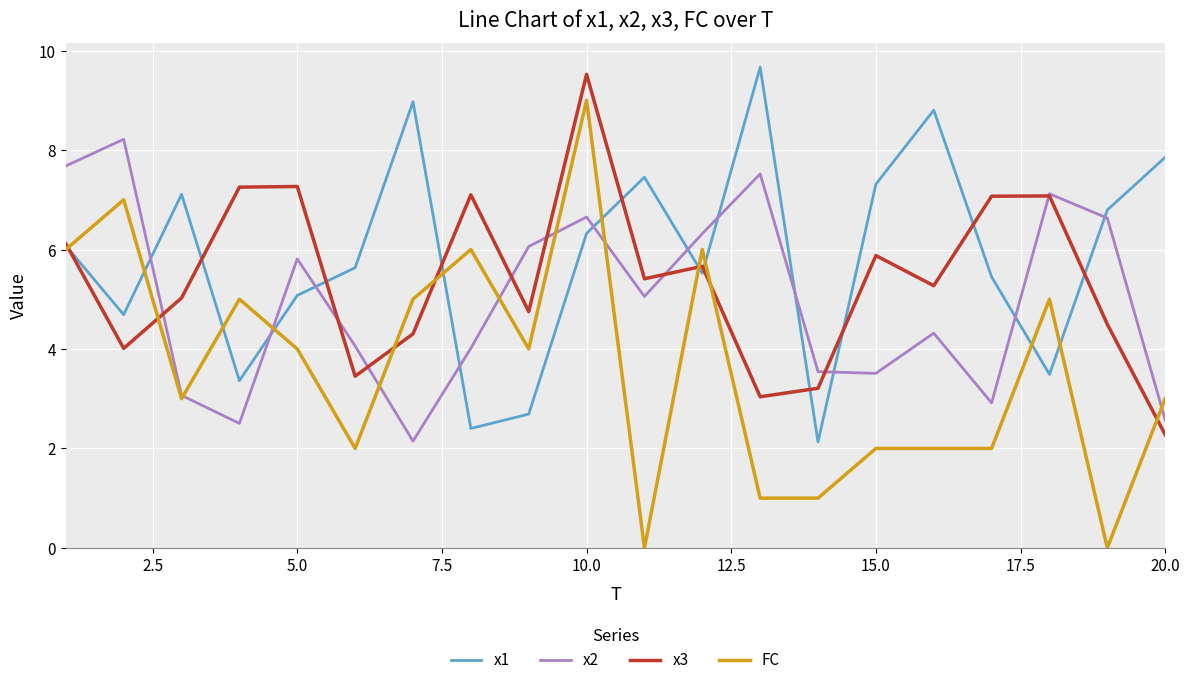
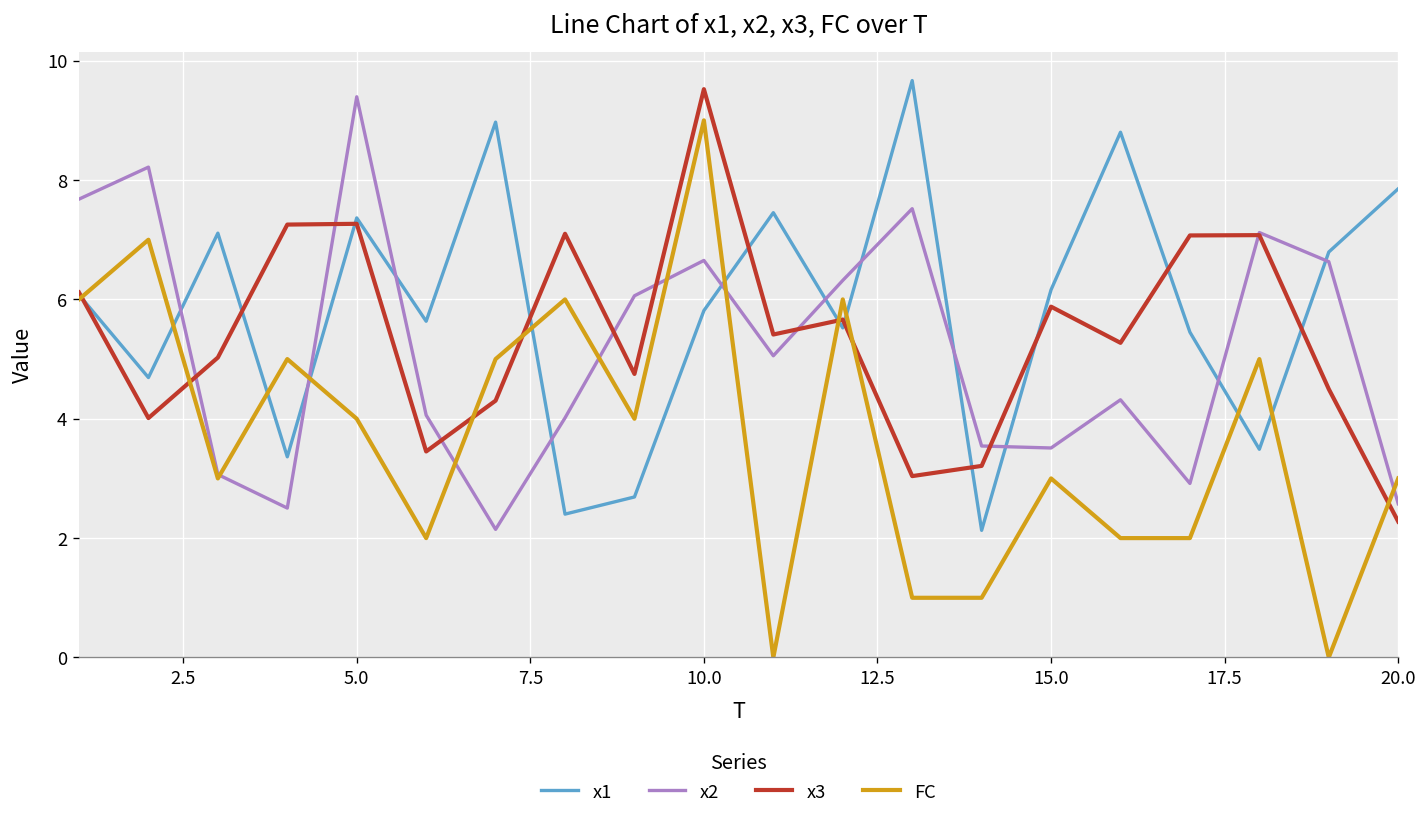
x1, 5.0: 5.1 -> 7.4
x2, 5.0: 5.8 -> 9.4
x1, 10.0: 6.3 -> 5.8
x1, 15.0: 7.3 -> 6.2
FC, 15.0: 2 -> 3
